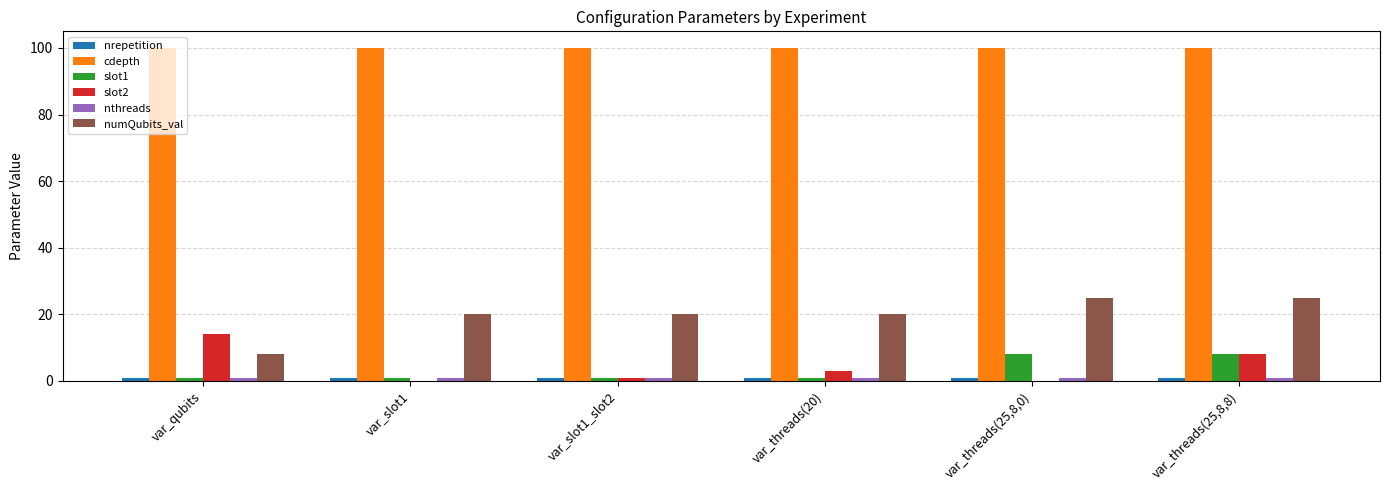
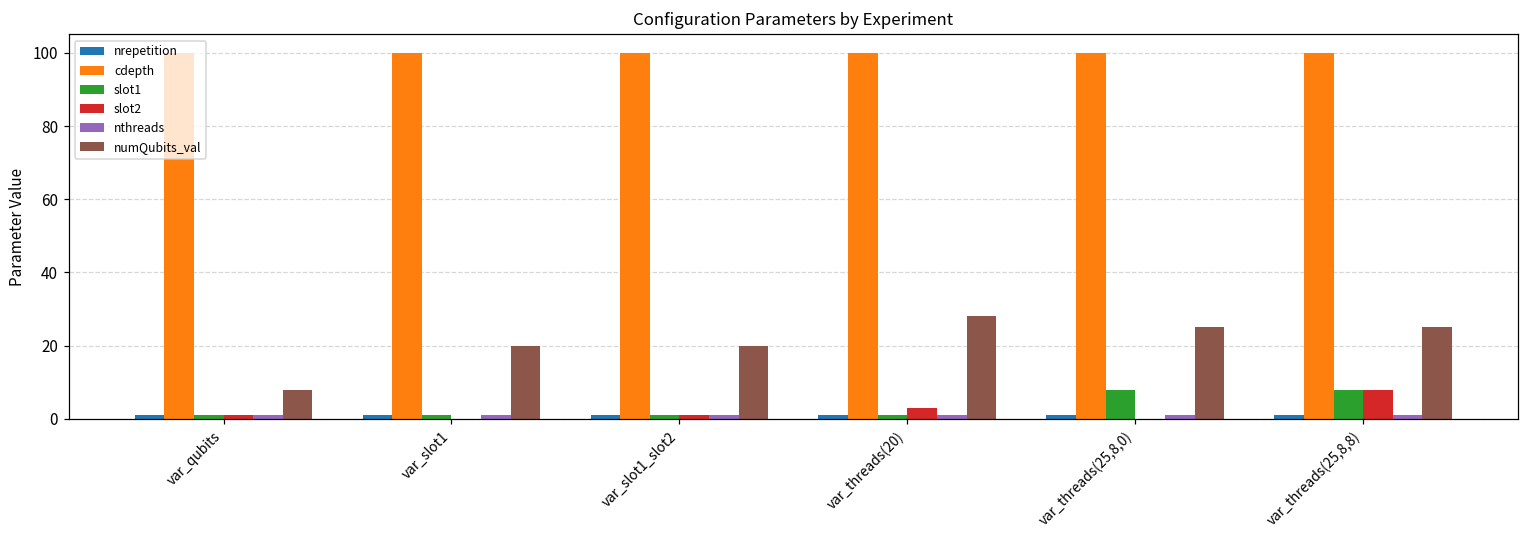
slot2, var_qubits: 14 -> 1
numQubits_val, var_threads(20): 20 -> 28
